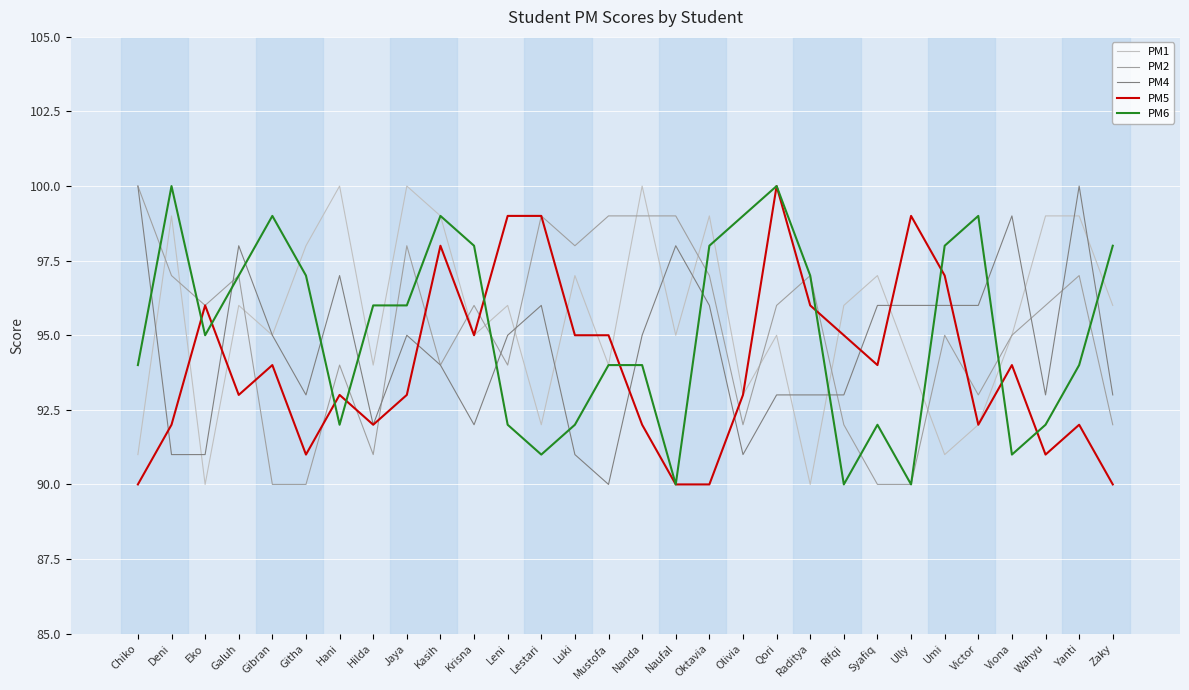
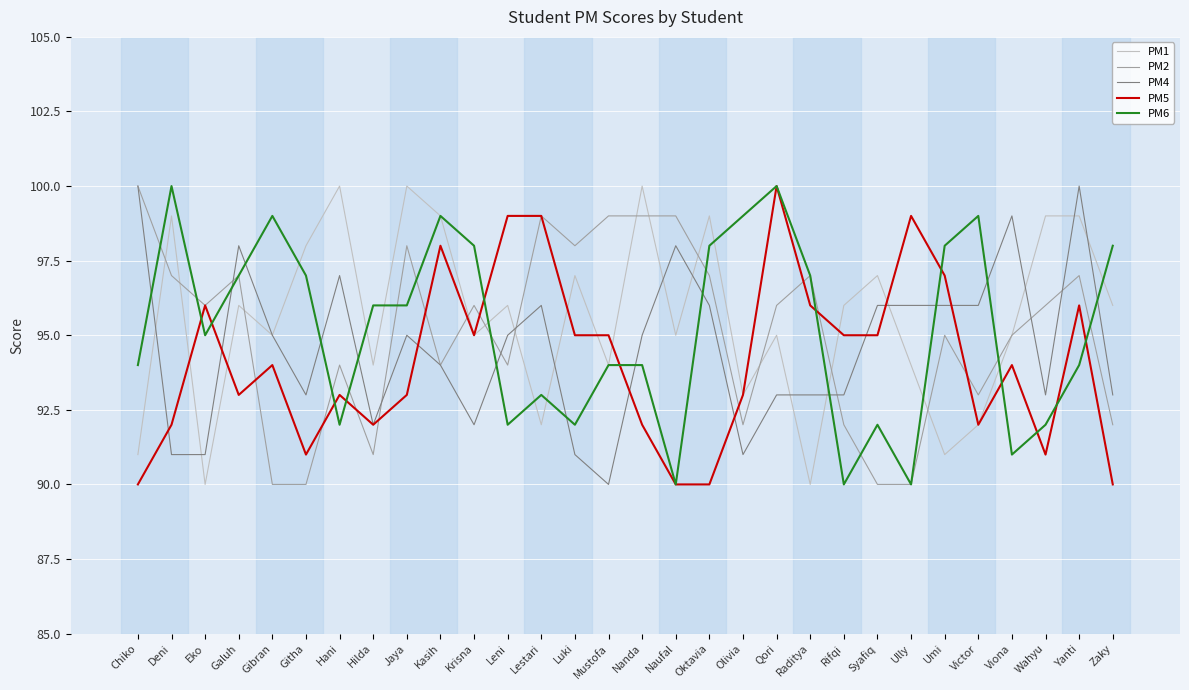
PM6, Lestari: 91 -> 93
PM5, Syafiq: 94 -> 95
PM5, Yanti: 92 -> 96
